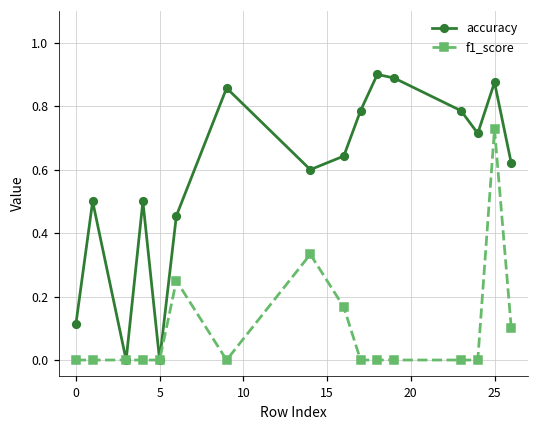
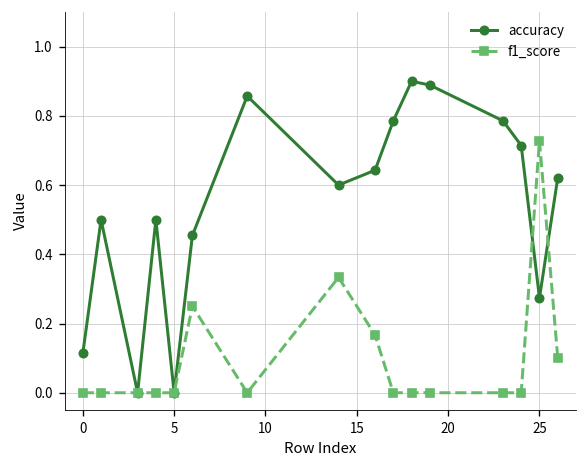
accuracy, 25: 0.88 -> 0.27
